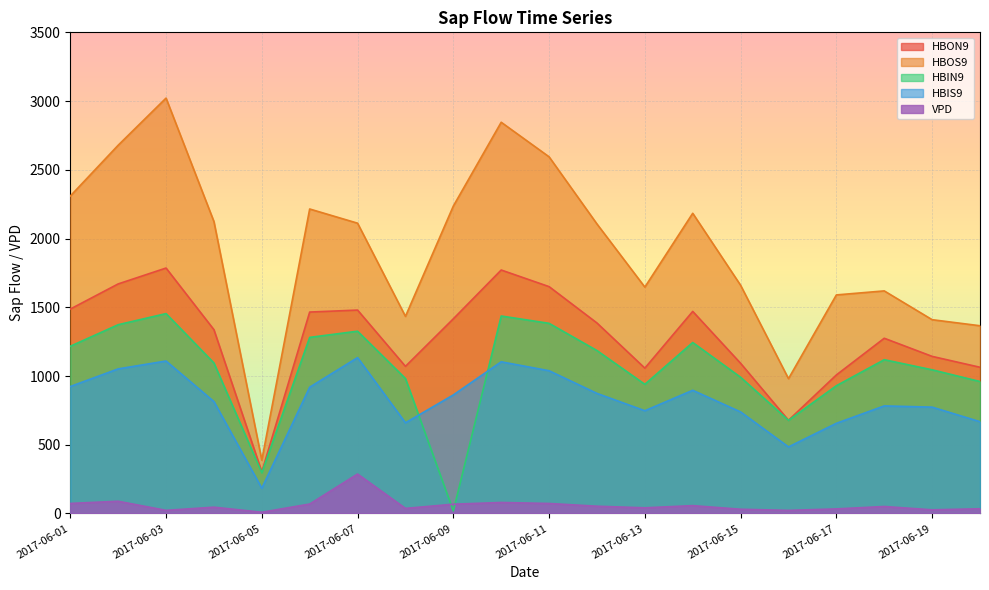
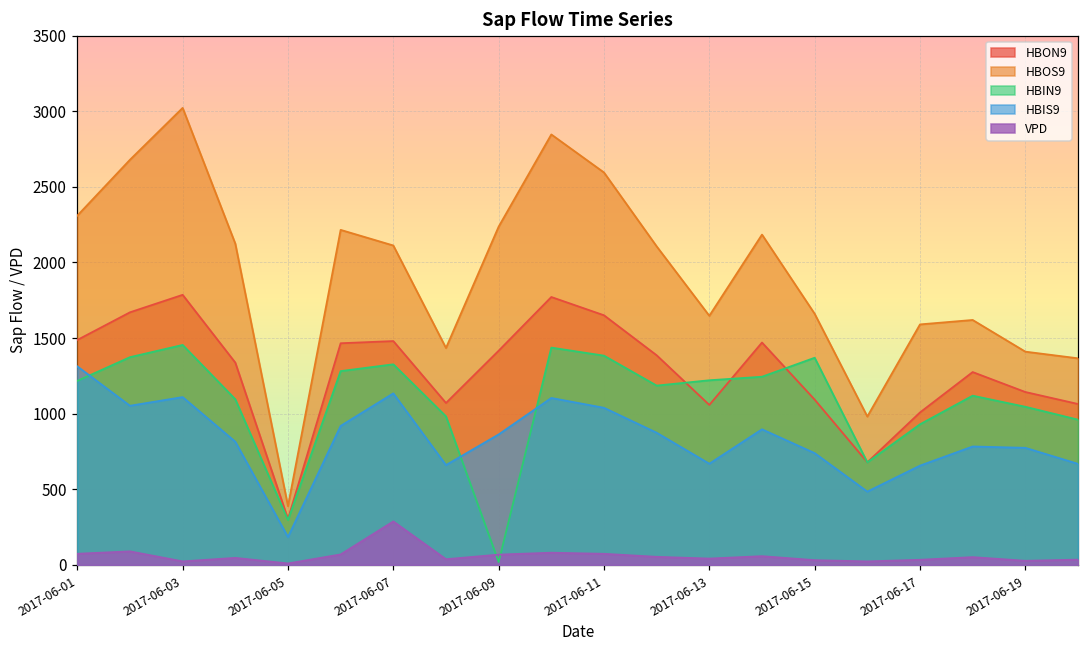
HBIS9, 2017-06-01: 920 -> 1310
HBIN9, 2017-06-13: 940 -> 1220
HBIS9, 2017-06-13: 750 -> 670
HBIN9, 2017-06-15: 990 -> 1370
